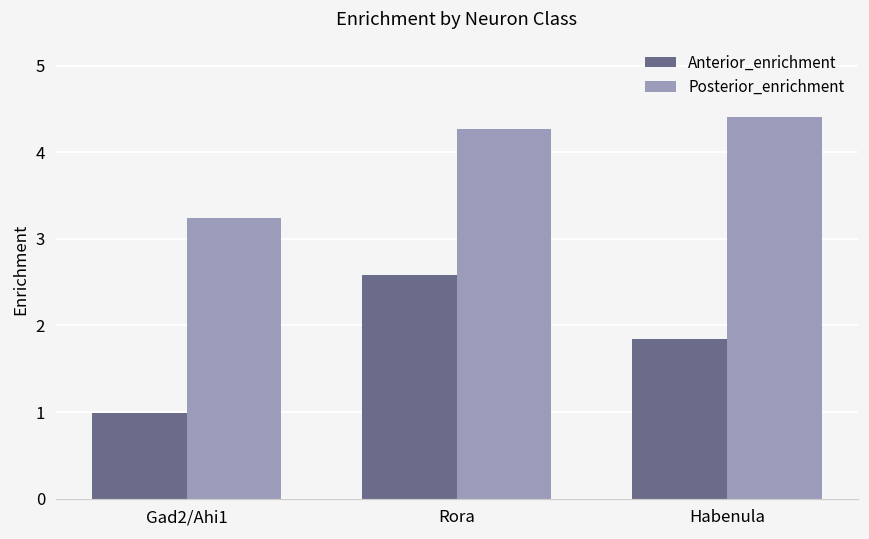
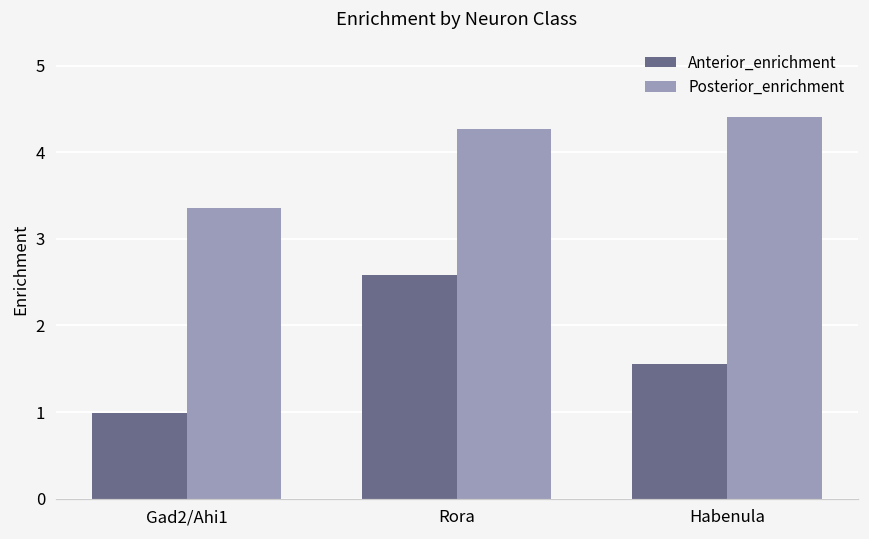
Posterior_enrichment, Gad2/Ahi1: 3.2 -> 3.4
Anterior_enrichment, Habenula: 1.8 -> 1.6
